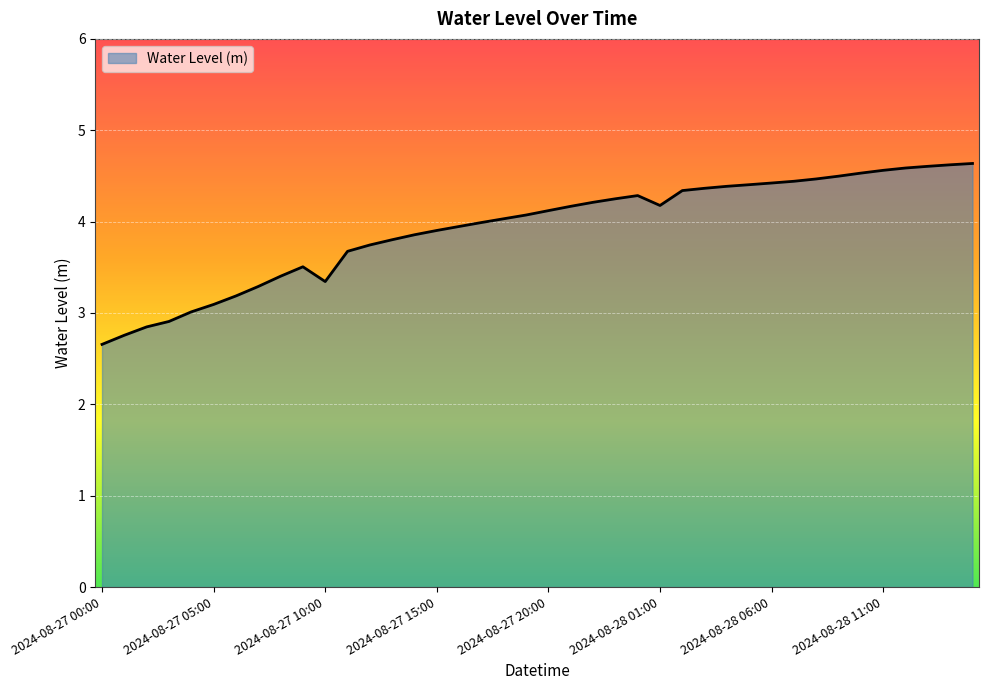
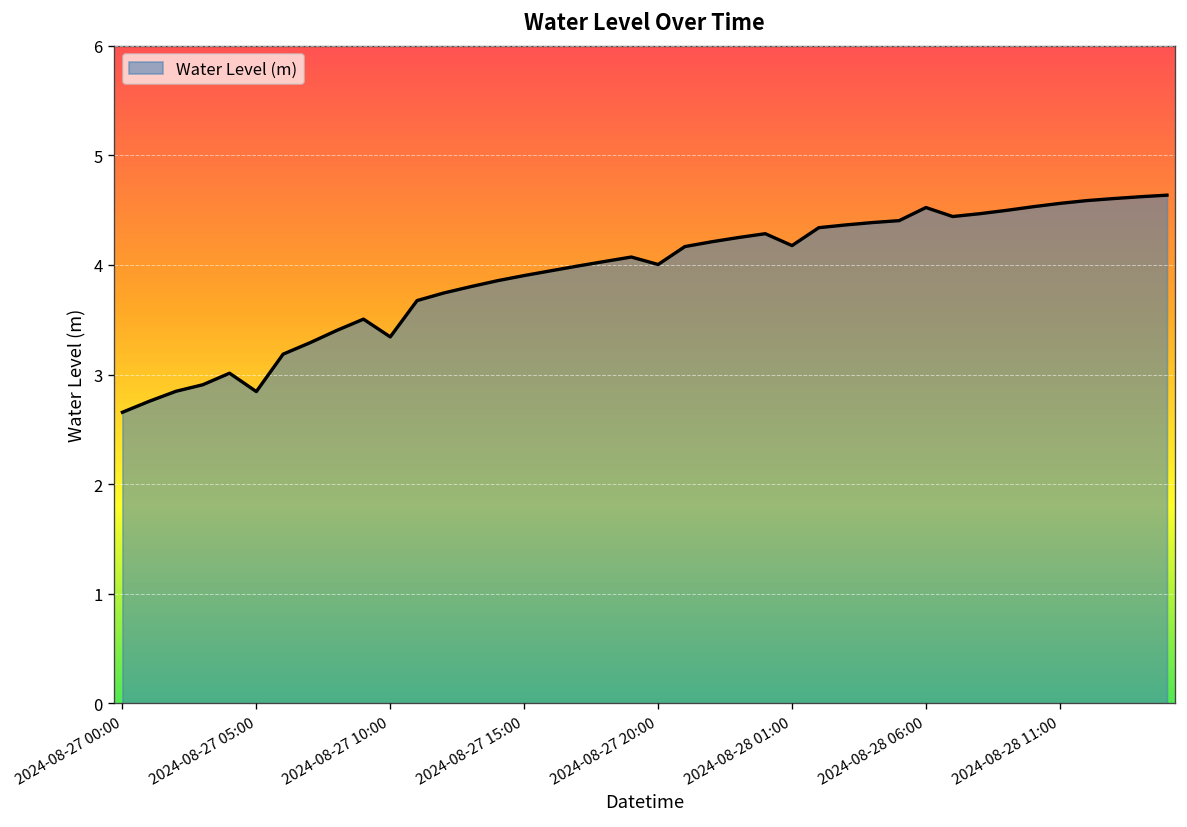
2024-08-27 05:00: 3.1 -> 2.8
2024-08-27 20:00: 4.1 -> 4.0
2024-08-28 06:00: 4.4 -> 4.5
